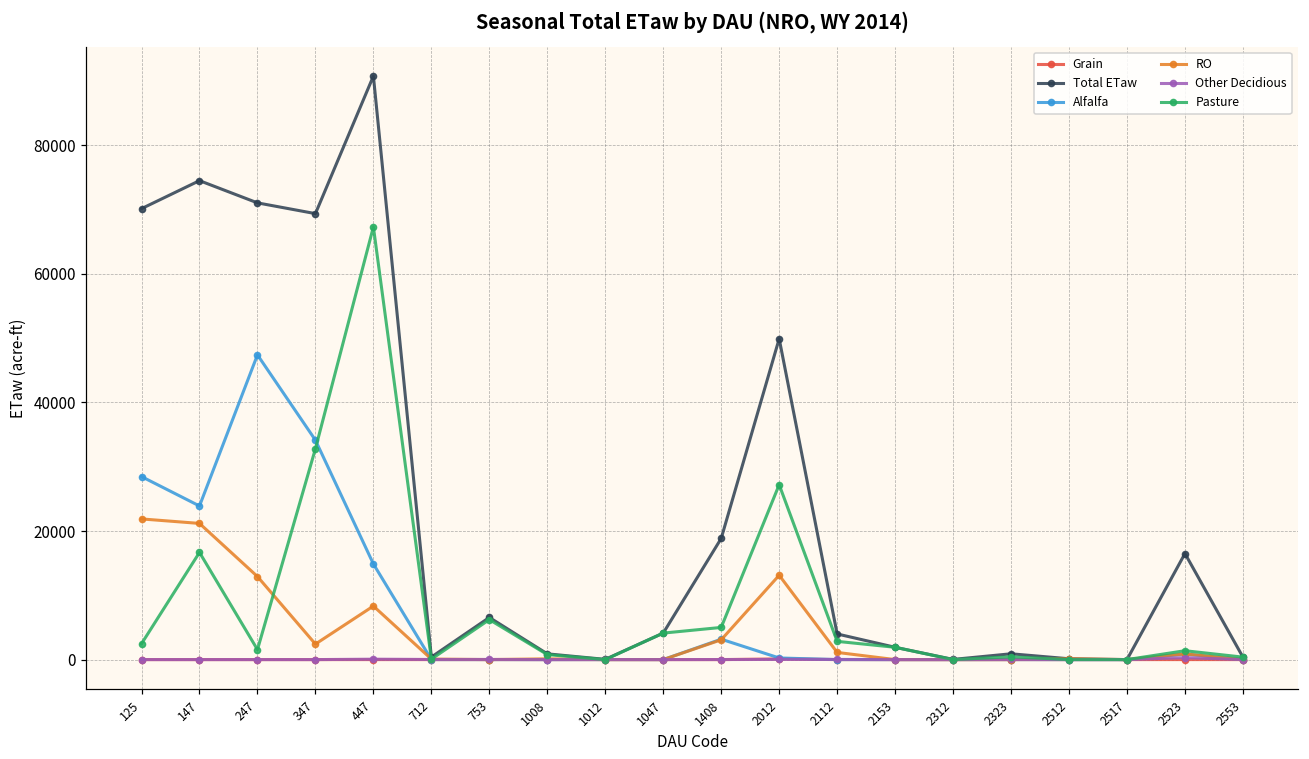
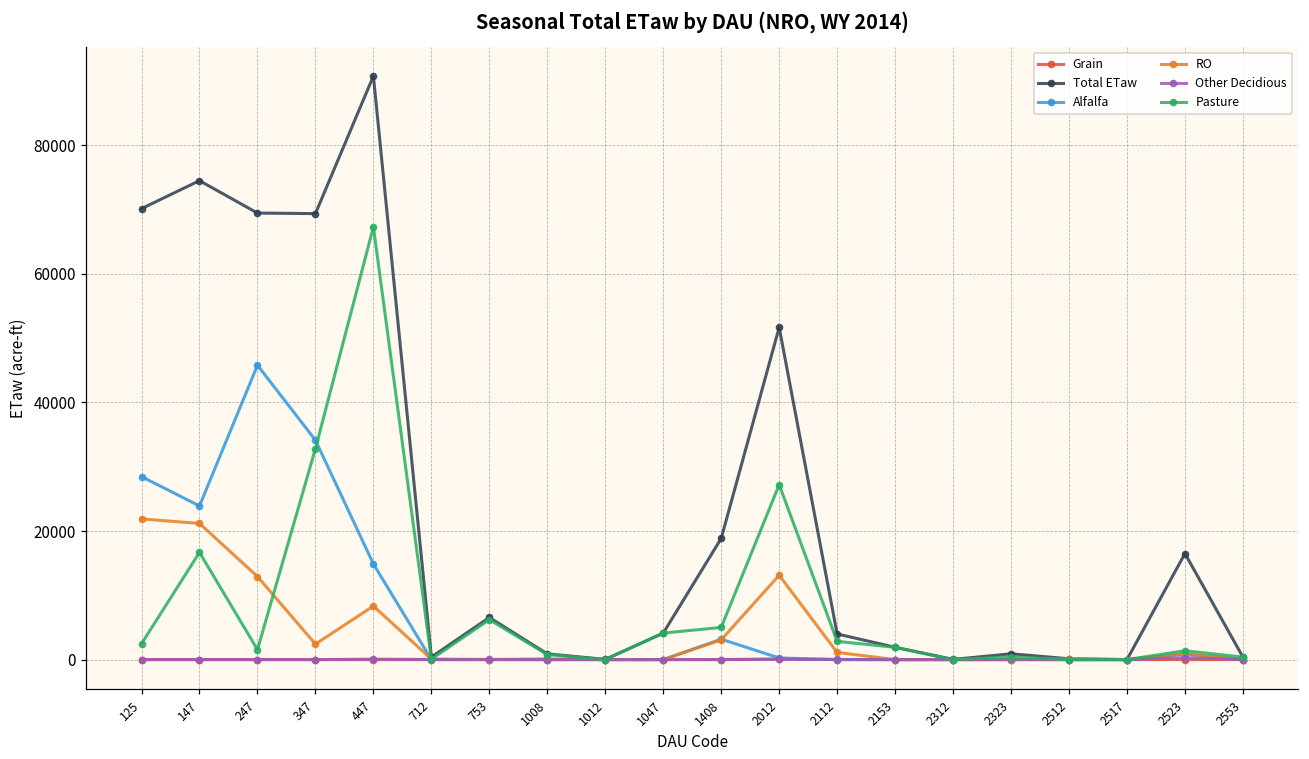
Total ETaw, 247: 71000 -> 69000
Alfalfa, 247: 47000 -> 46000
Total ETaw, 2012: 50000 -> 52000
